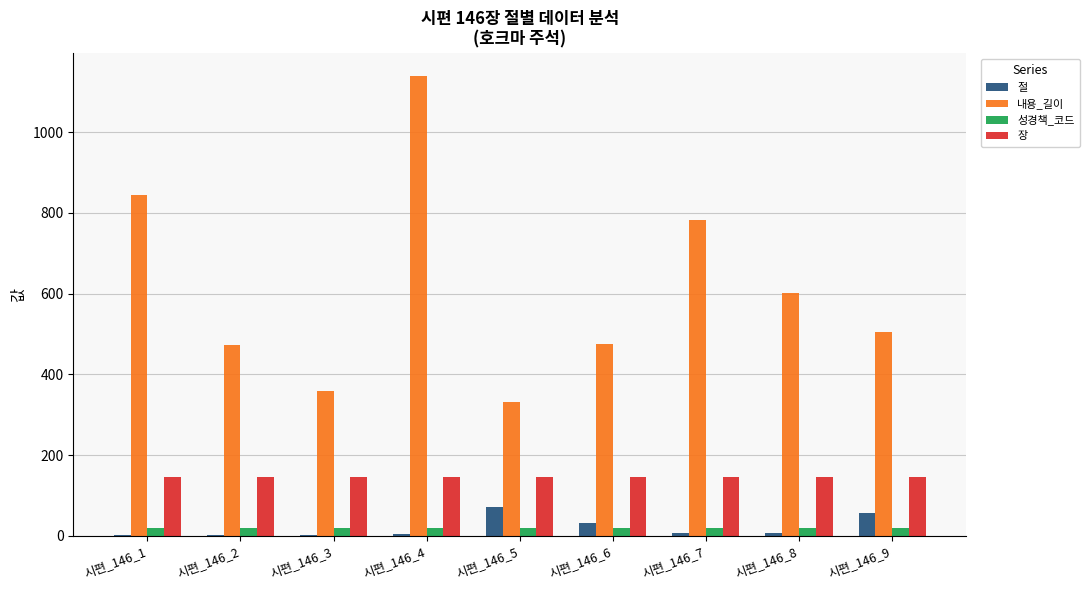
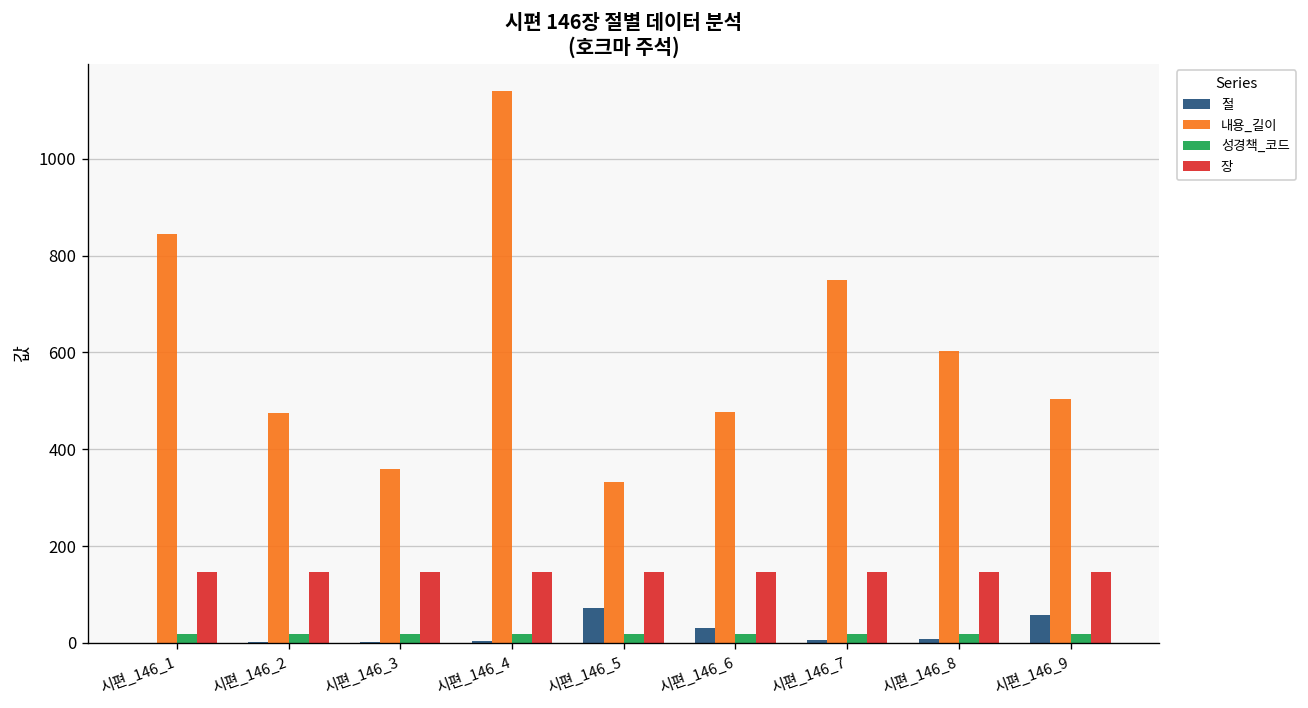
내용_길이, 시편_146_7: 780 -> 750
